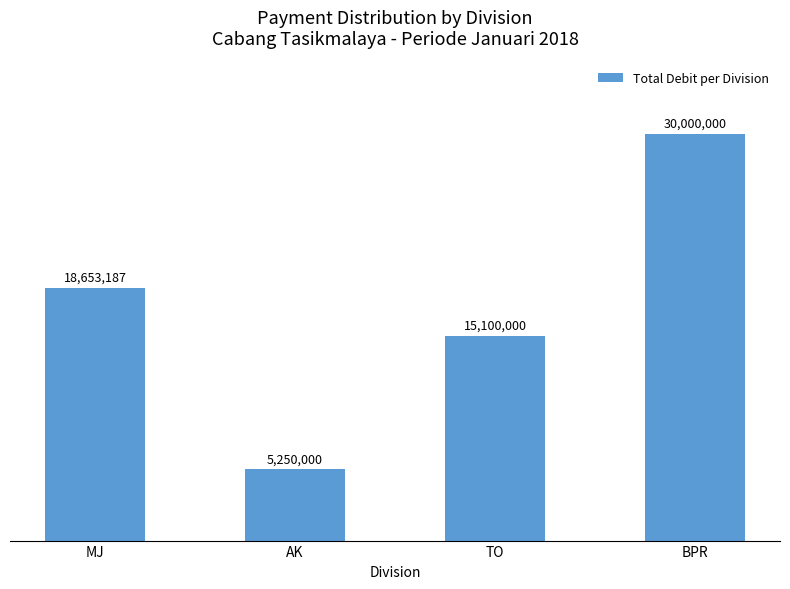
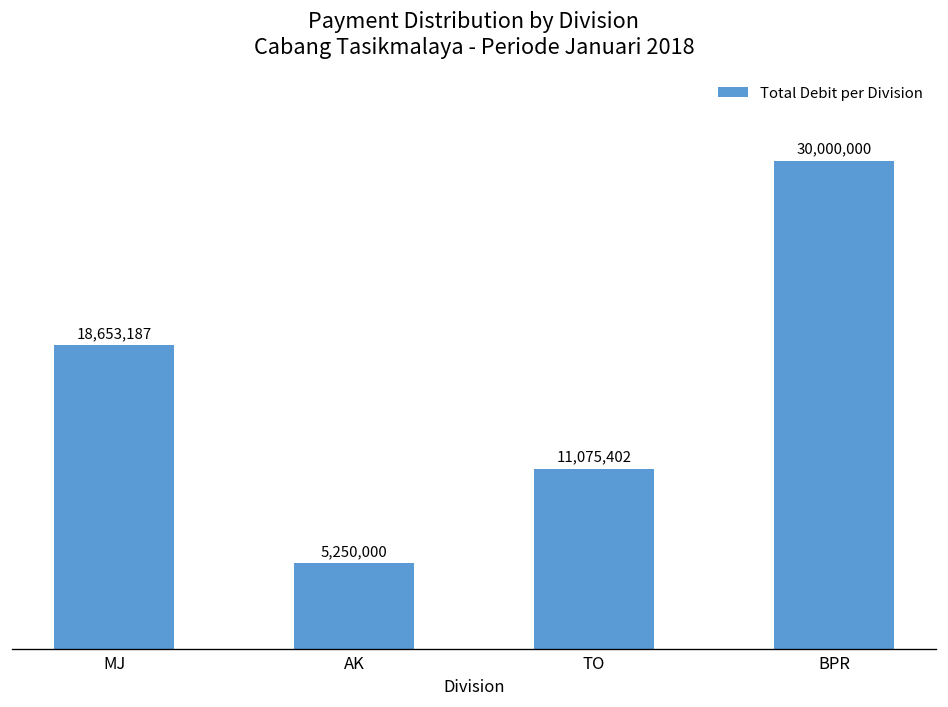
TO: 15,100,000 -> 11,075,402
